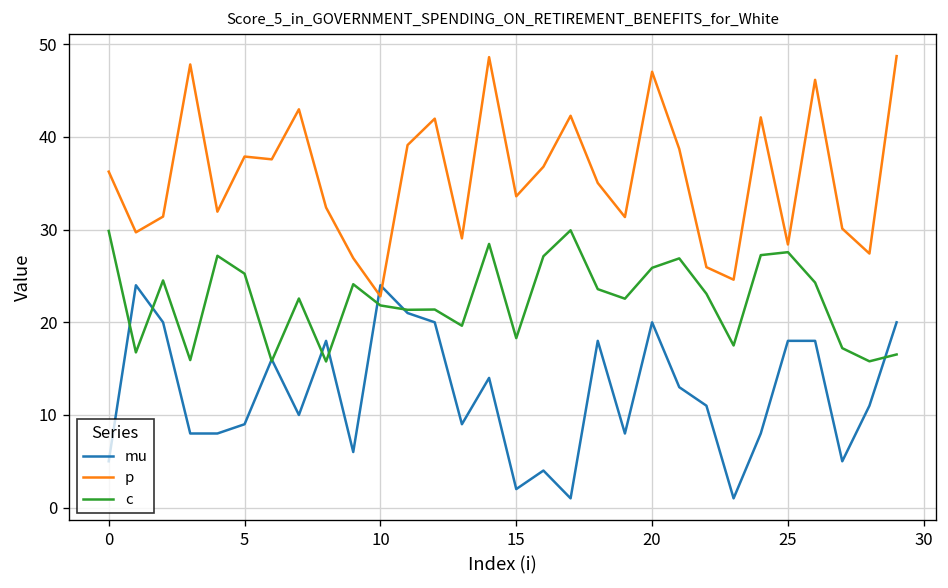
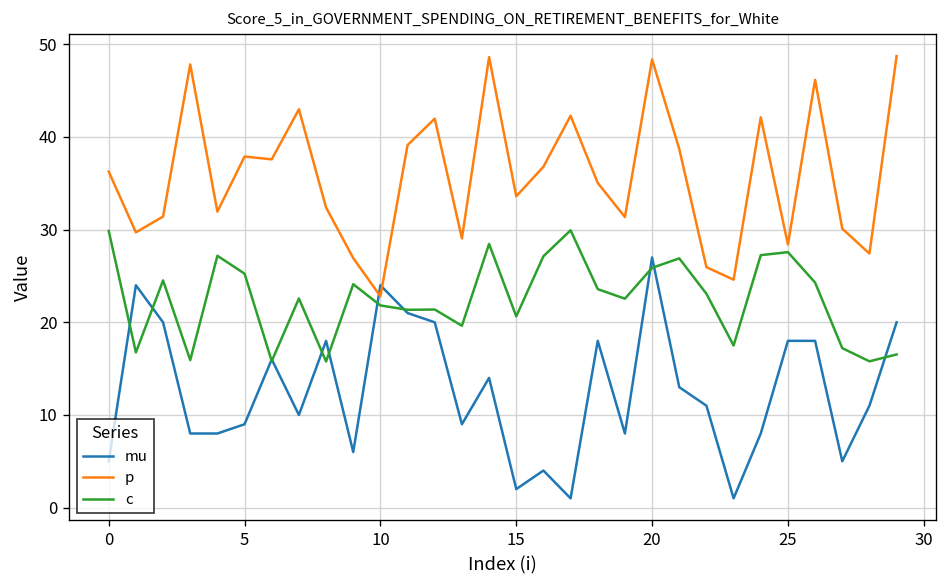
c, 15: 18 -> 21
mu, 20: 20 -> 27
p, 20: 47 -> 48
